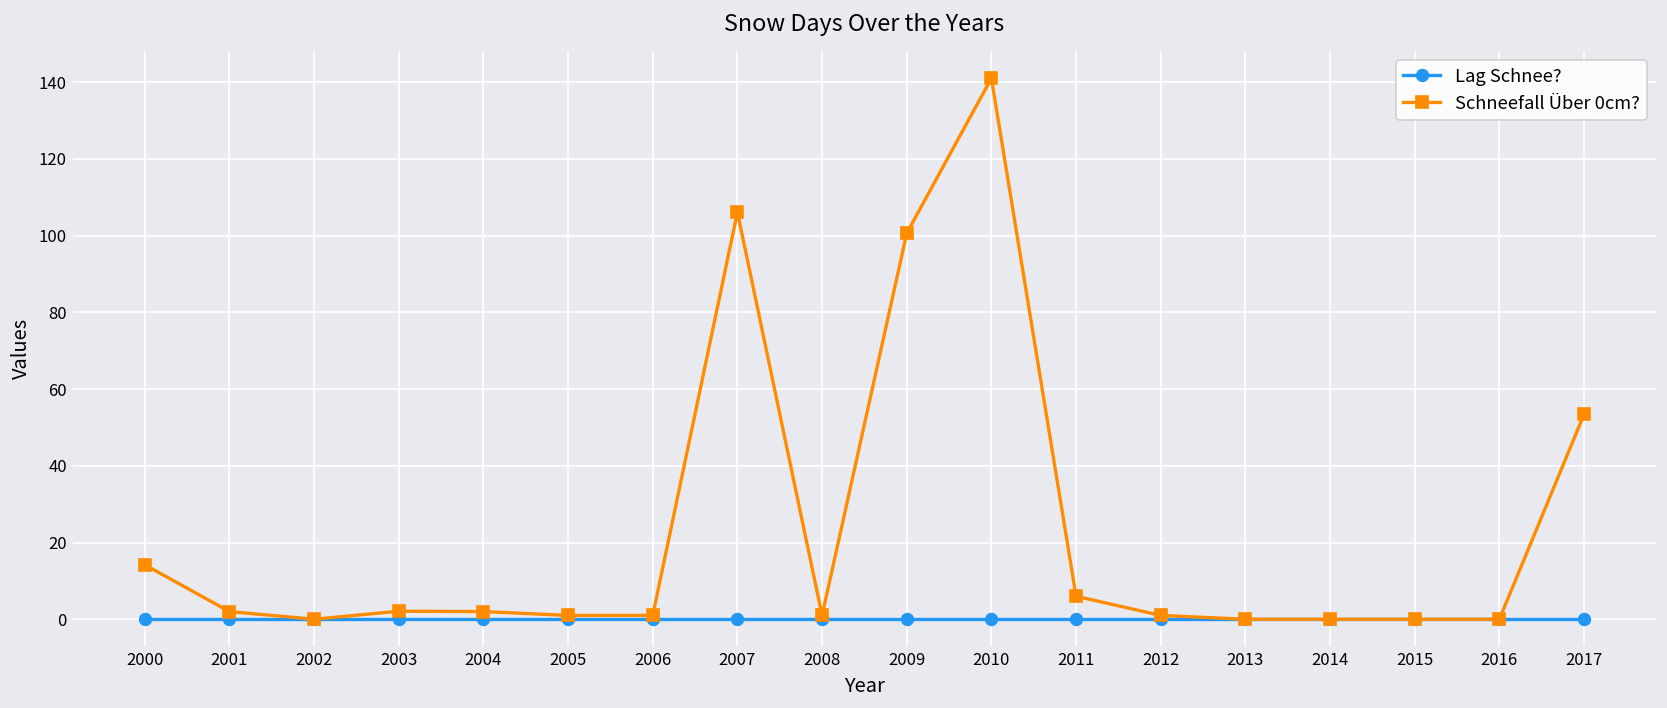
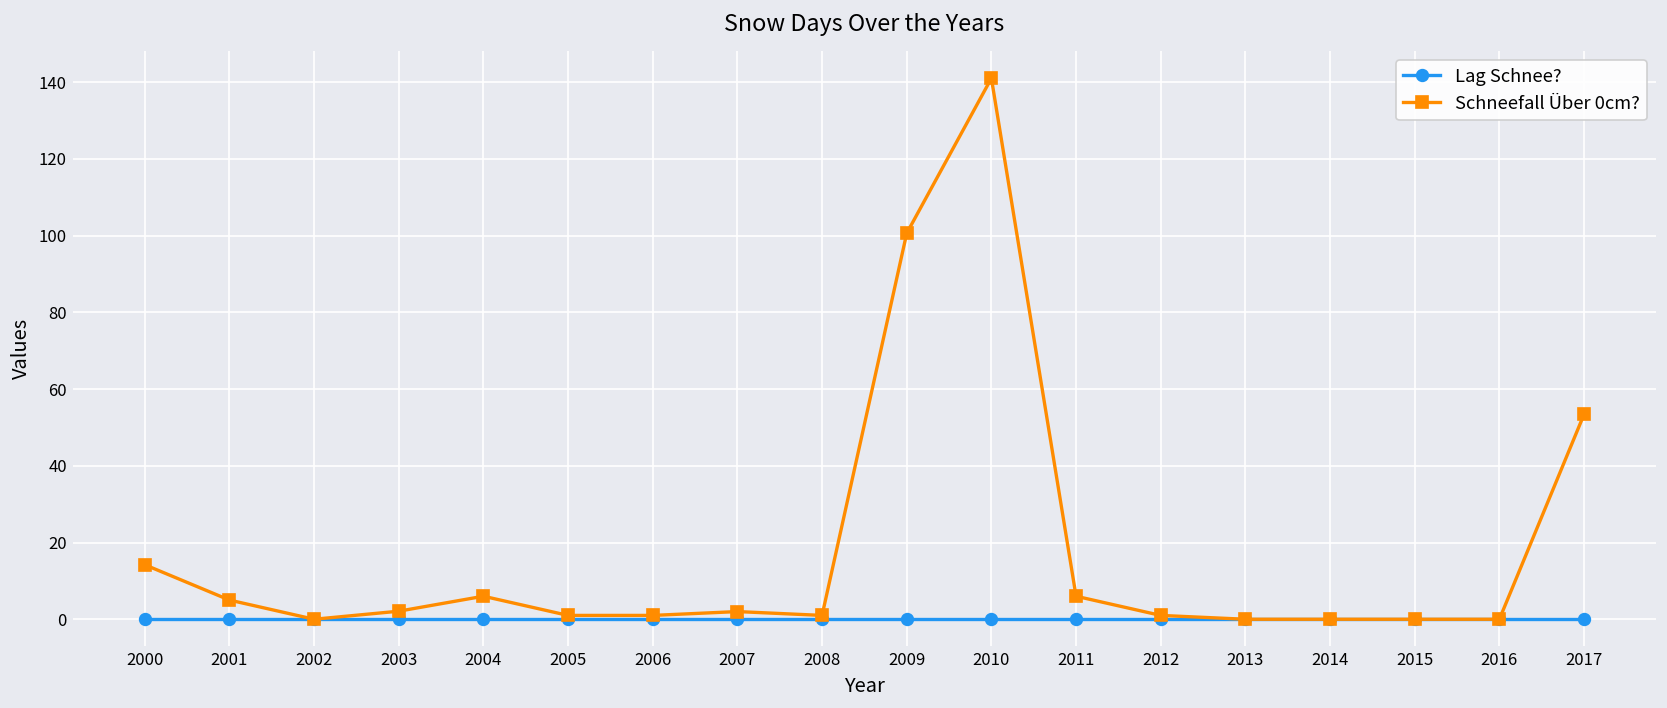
Schneefall Über 0cm?, 2001: 2 -> 5
Schneefall Über 0cm?, 2004: 2 -> 6
Schneefall Über 0cm?, 2007: 106 -> 2
